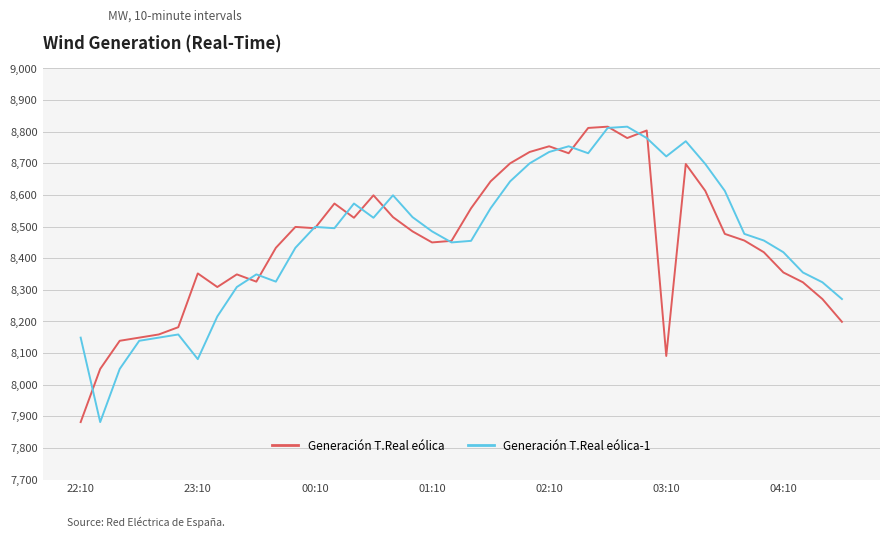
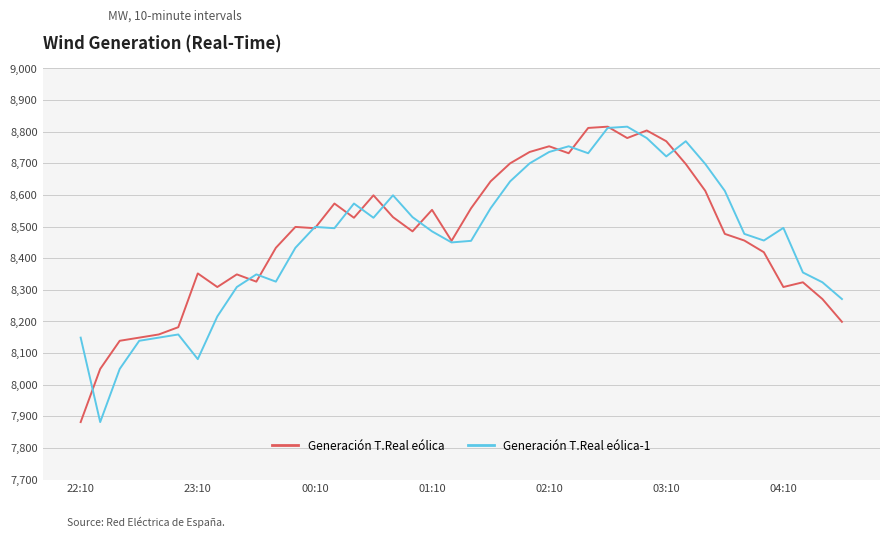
Generación T.Real eólica, 01:10: 8,450 -> 8,550
Generación T.Real eólica, 03:10: 8,090 -> 8,770
Generación T.Real eólica, 04:10: 8,360 -> 8,310
Generación T.Real eólica-1, 04:10: 8,420 -> 8,500
